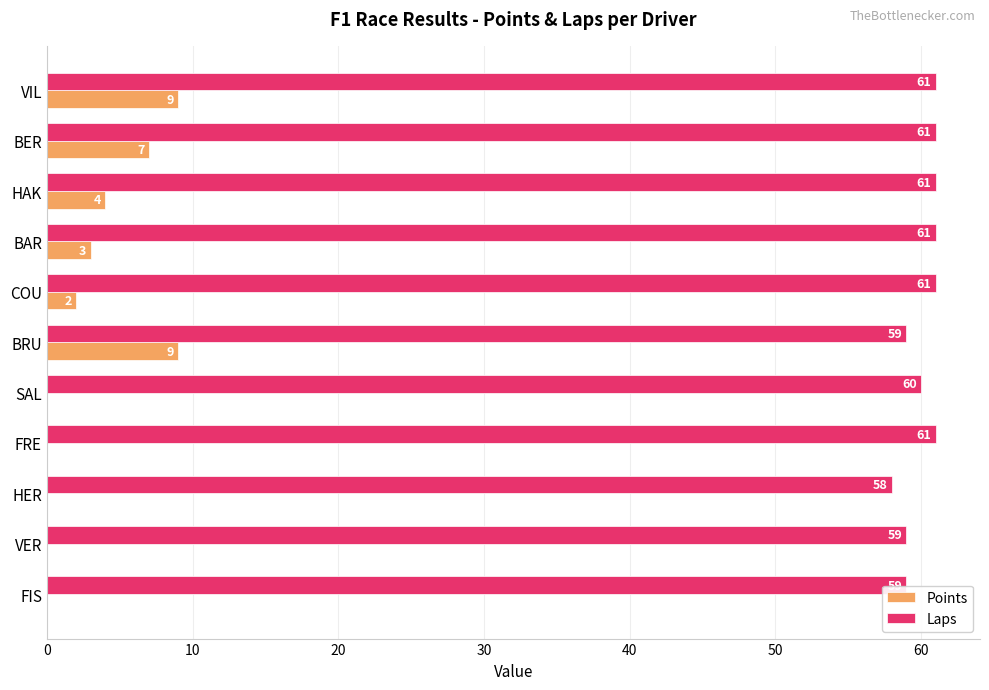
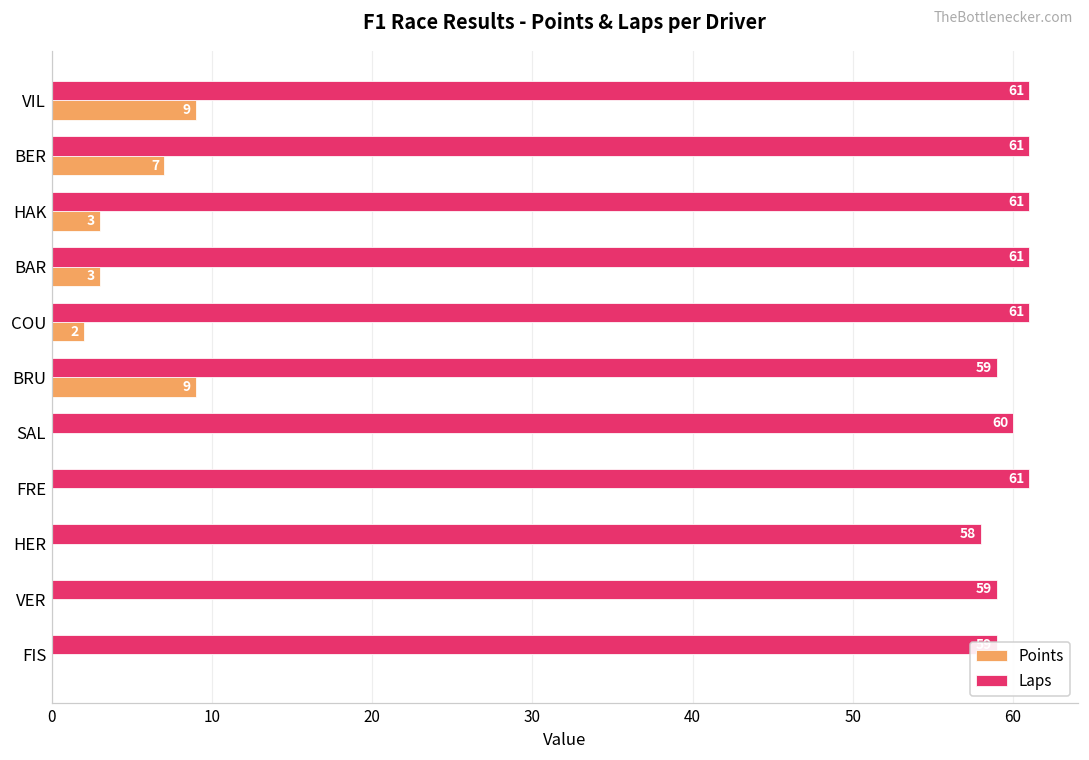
Points, HAK: 4 -> 3
